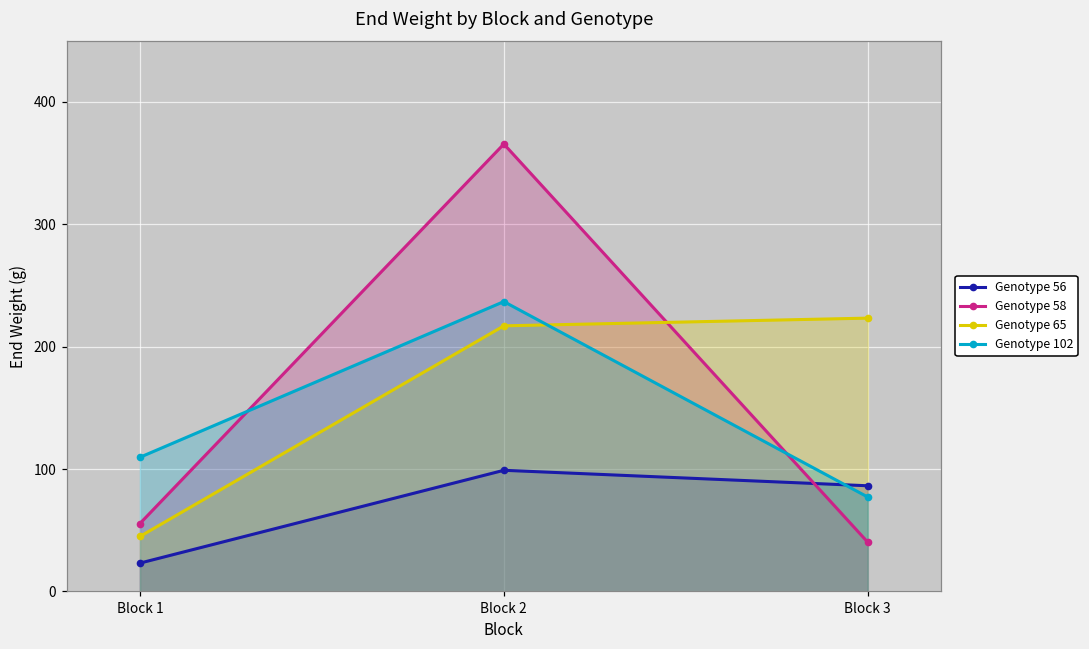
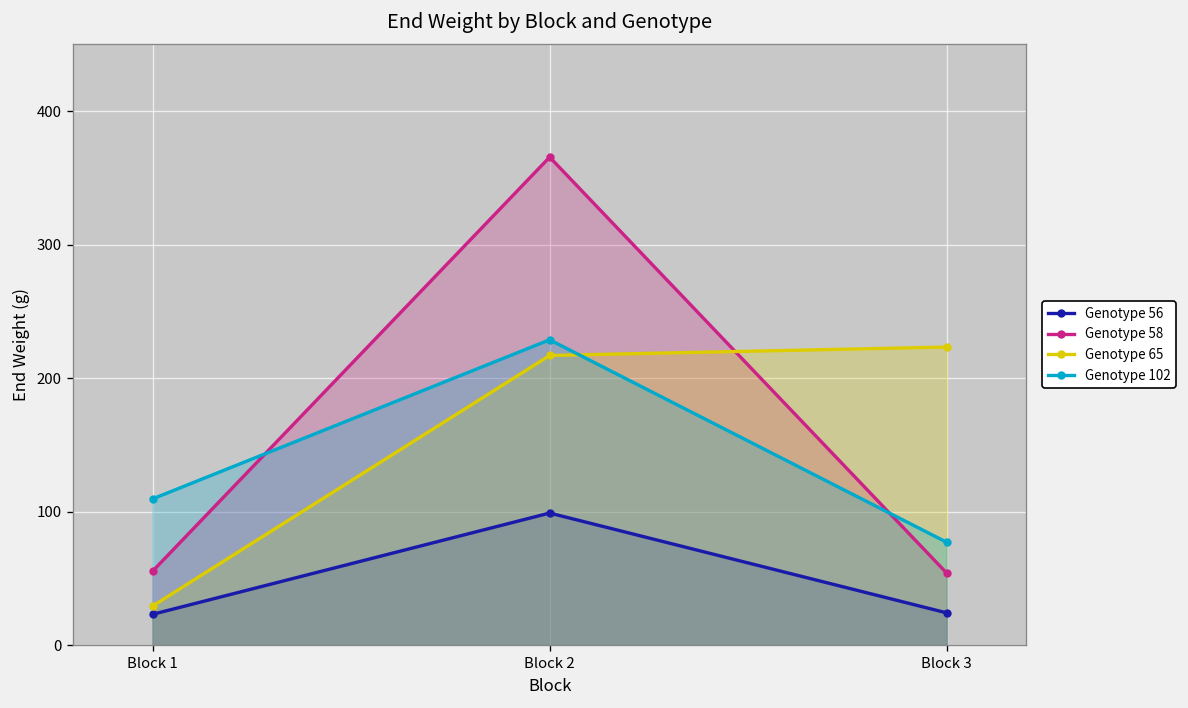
Genotype 65, Block 1: 45 -> 29
Genotype 102, Block 2: 237 -> 229
Genotype 56, Block 3: 86 -> 24
Genotype 58, Block 3: 40 -> 54
